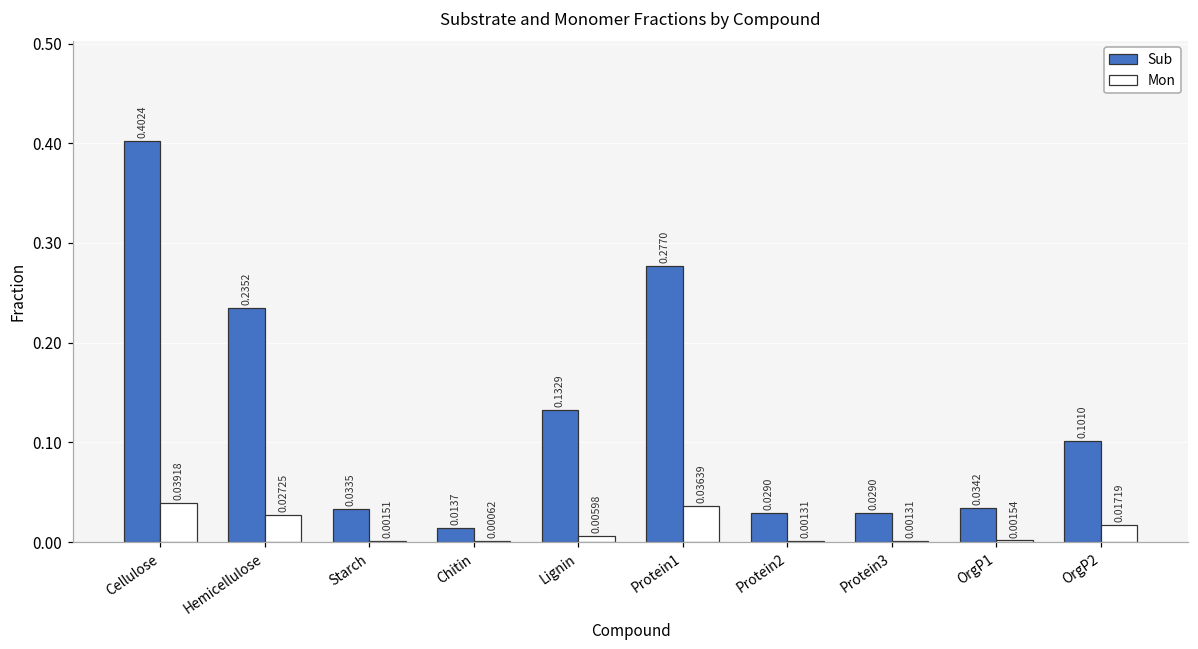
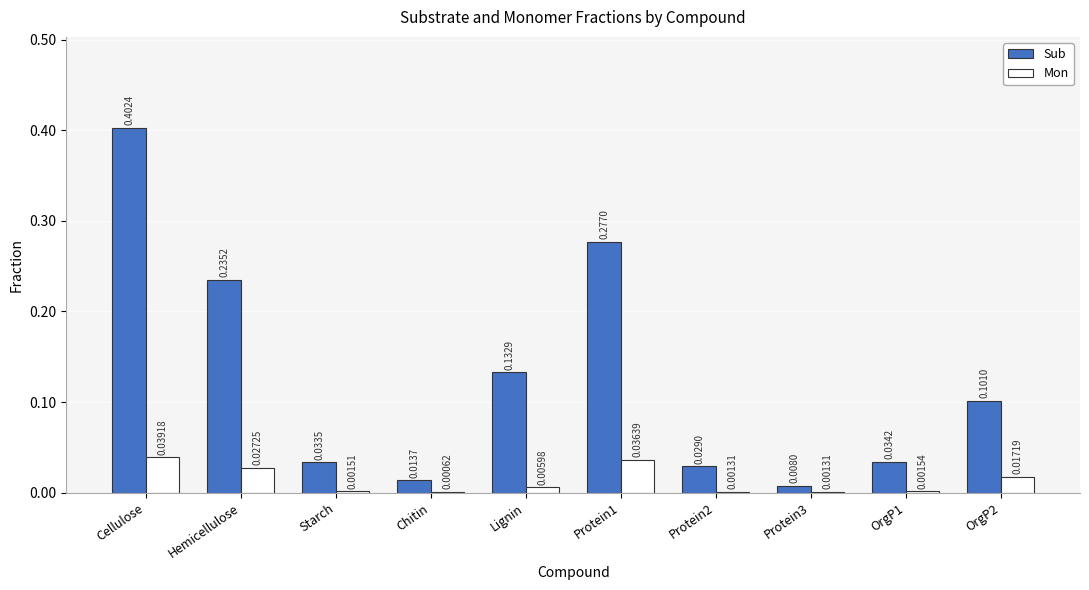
Sub, Protein3: 0.0290 -> 0.0080
